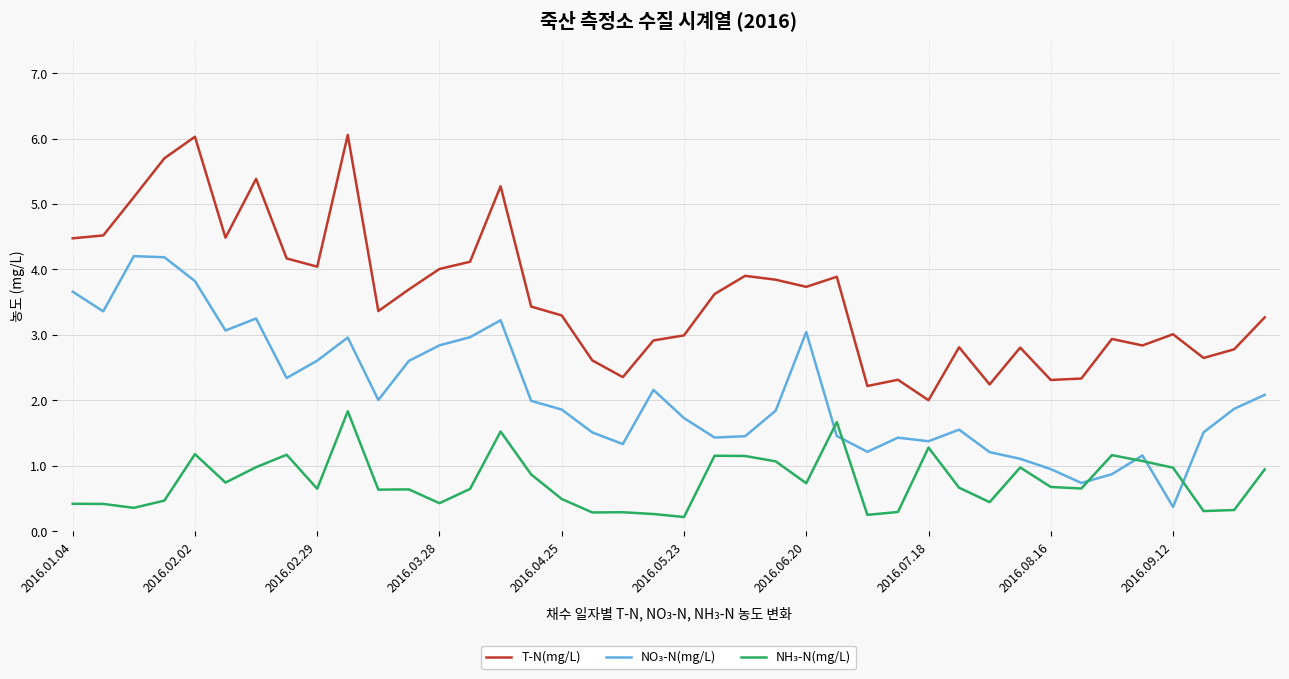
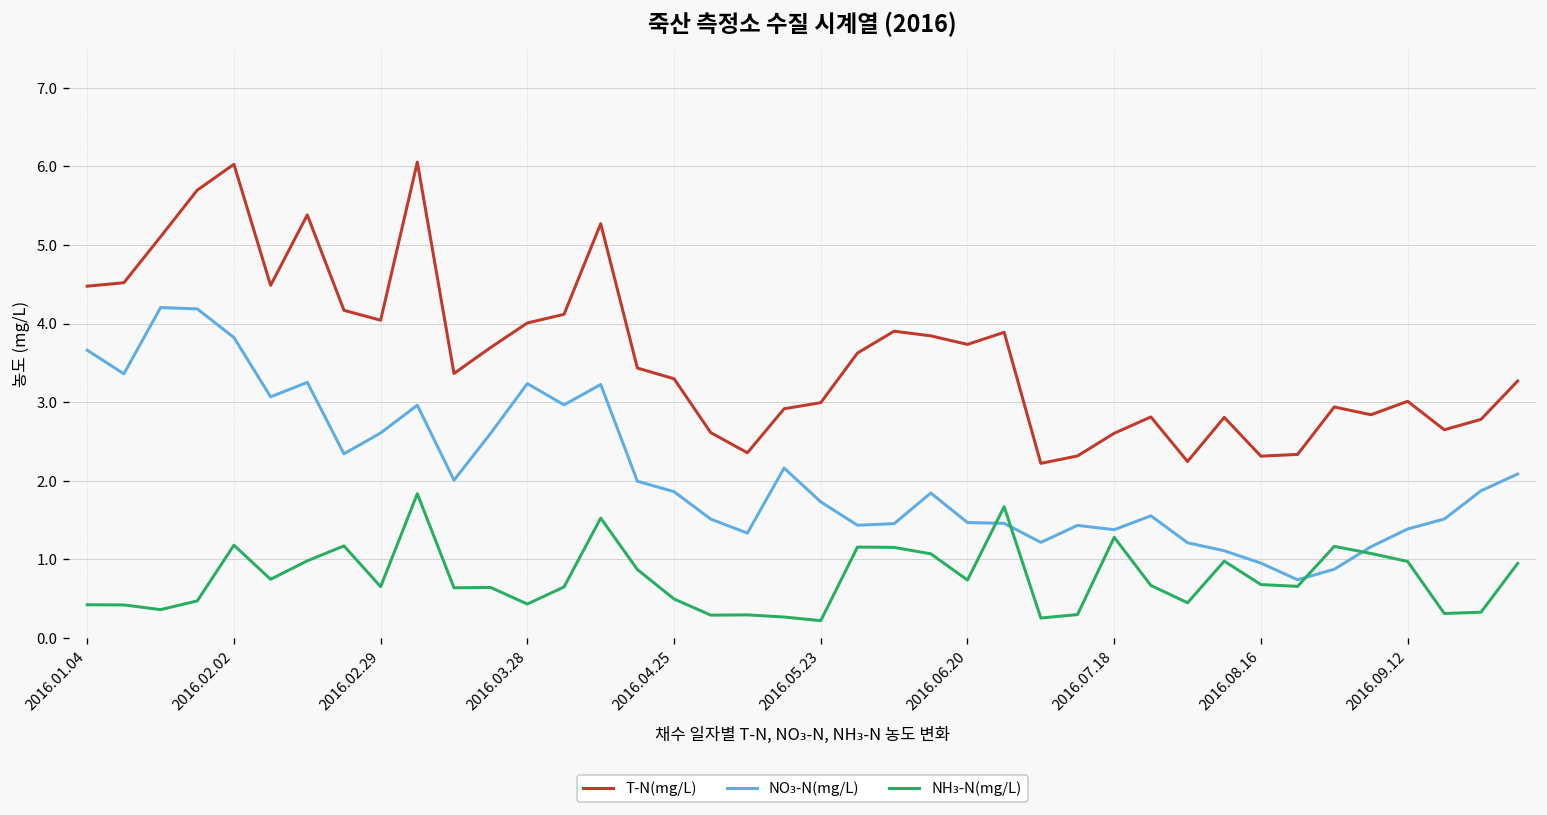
NO₃-N(mg/L), 2016.03.28: 2.8 -> 3.2
NO₃-N(mg/L), 2016.06.20: 3.0 -> 1.5
T-N(mg/L), 2016.07.18: 2.0 -> 2.6
NO₃-N(mg/L), 2016.09.12: 0.4 -> 1.4
